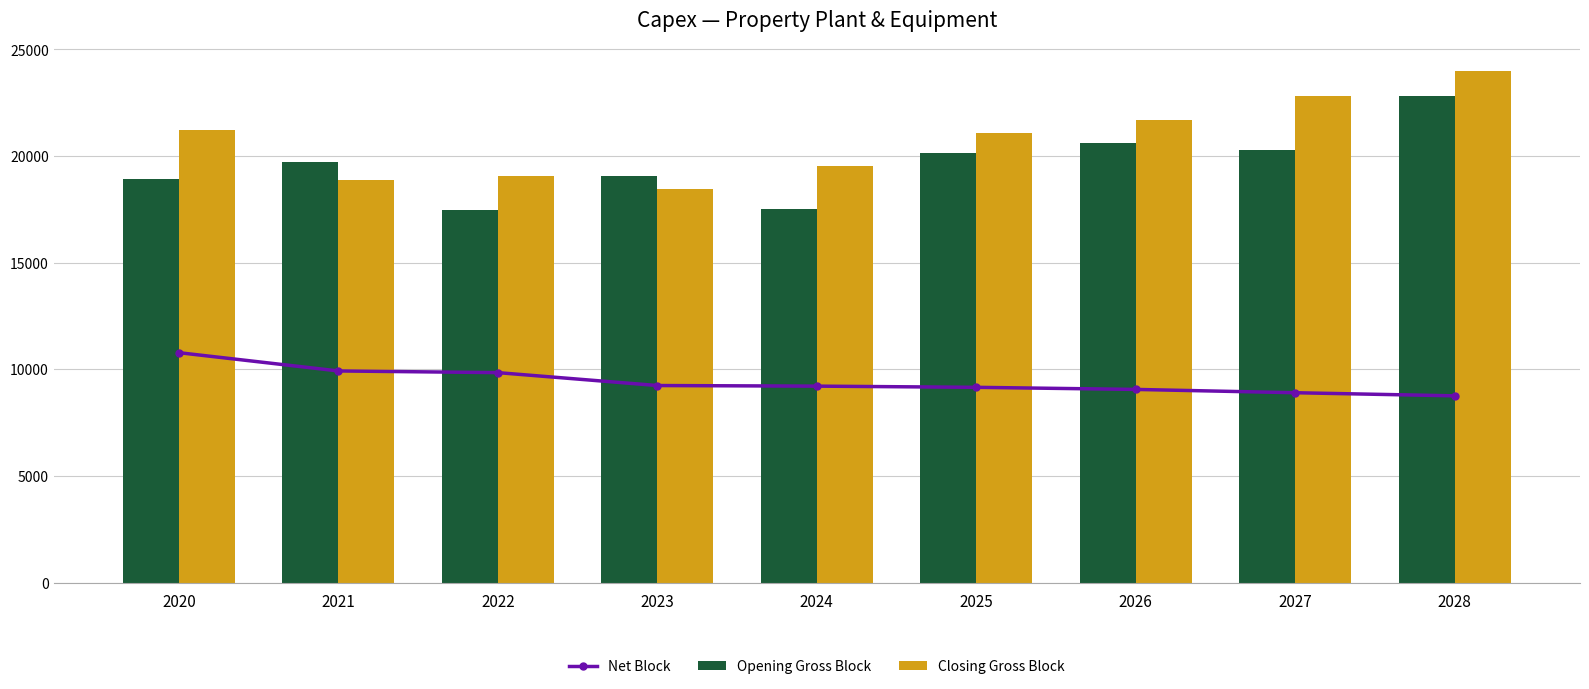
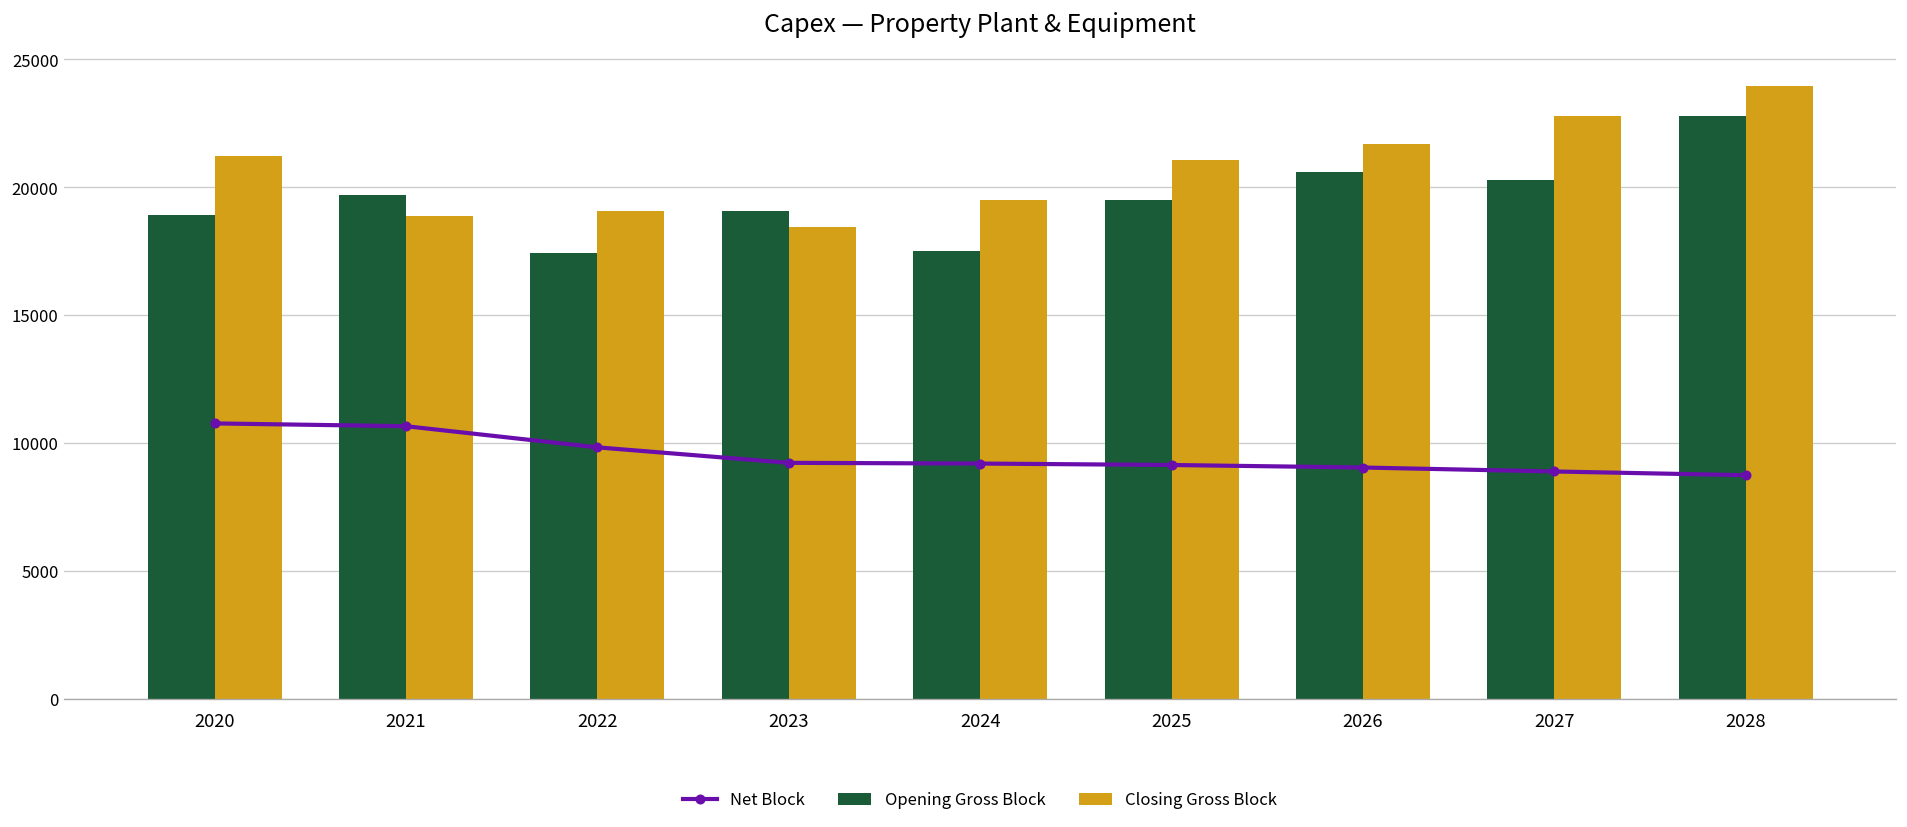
Net Block, 2021: 9900 -> 10700
Opening Gross Block, 2025: 20100 -> 19500
